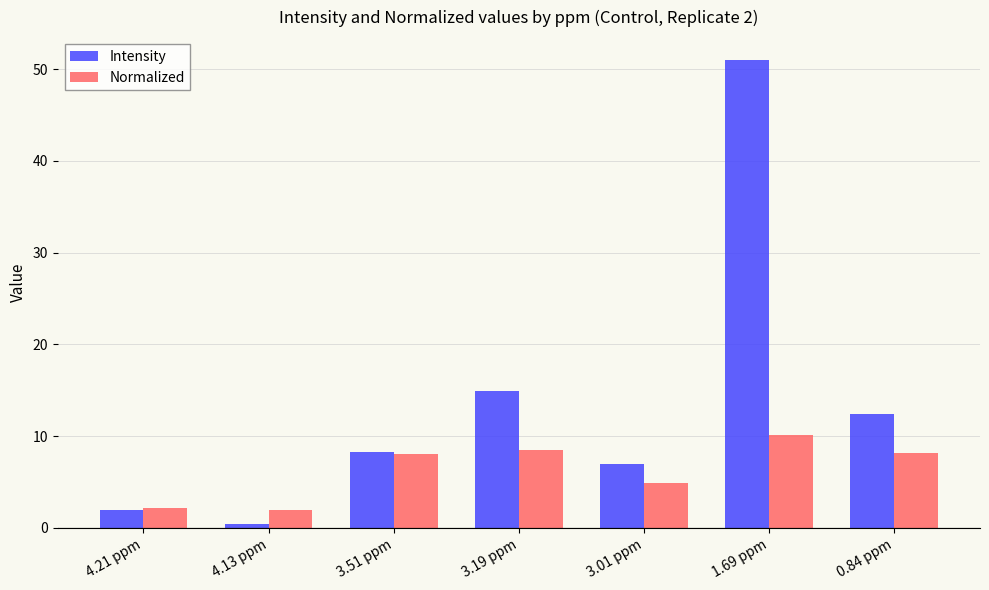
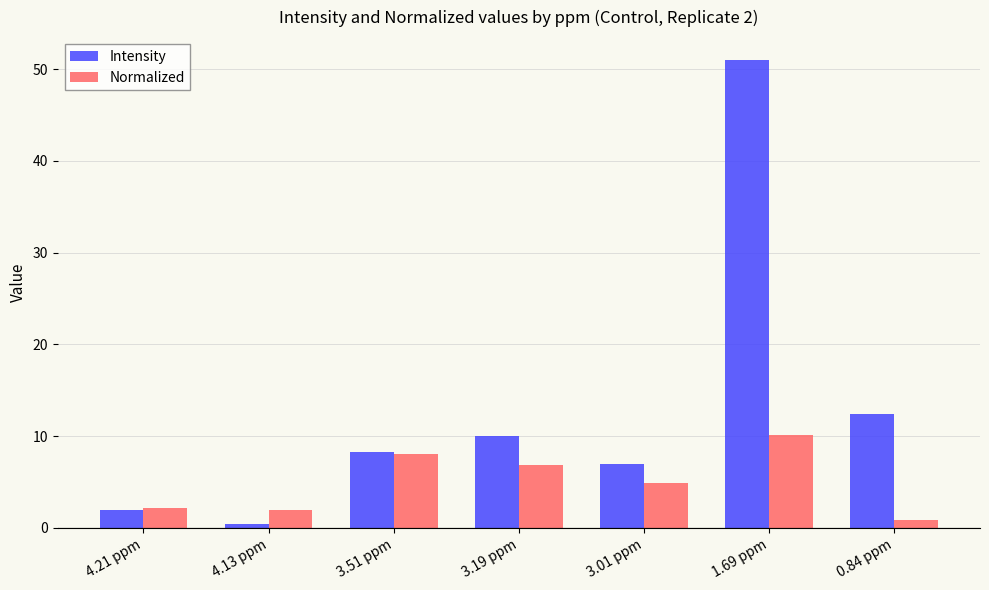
Intensity, 3.19 ppm: 15 -> 10
Normalized, 3.19 ppm: 9 -> 7
Normalized, 0.84 ppm: 8 -> 1
